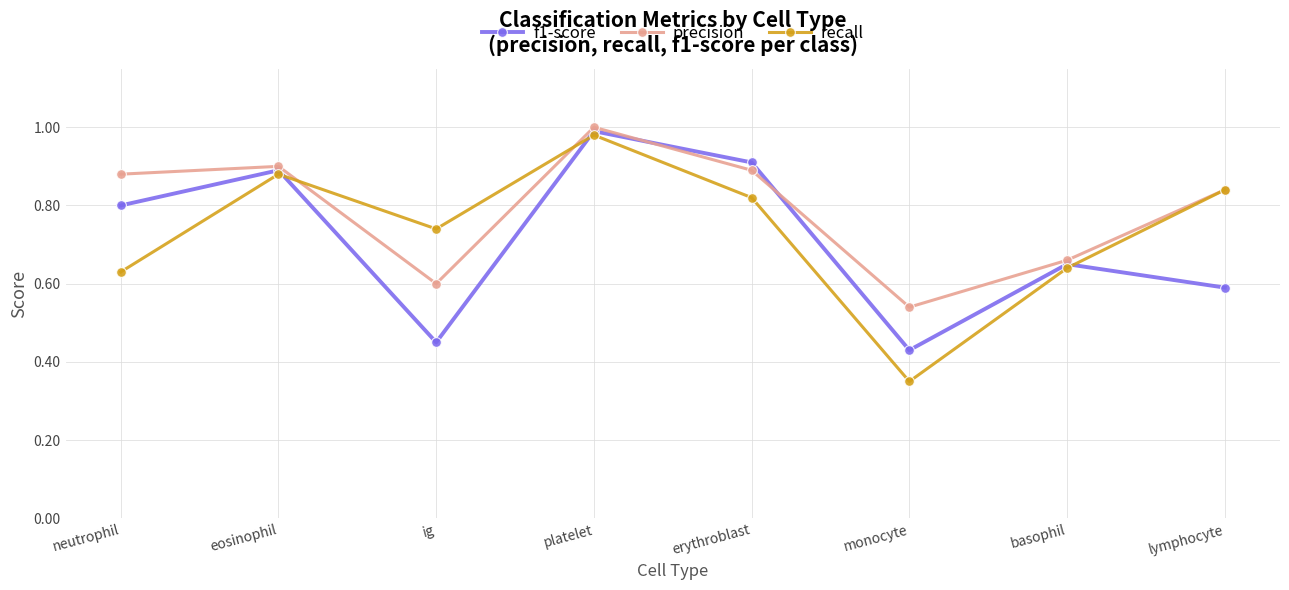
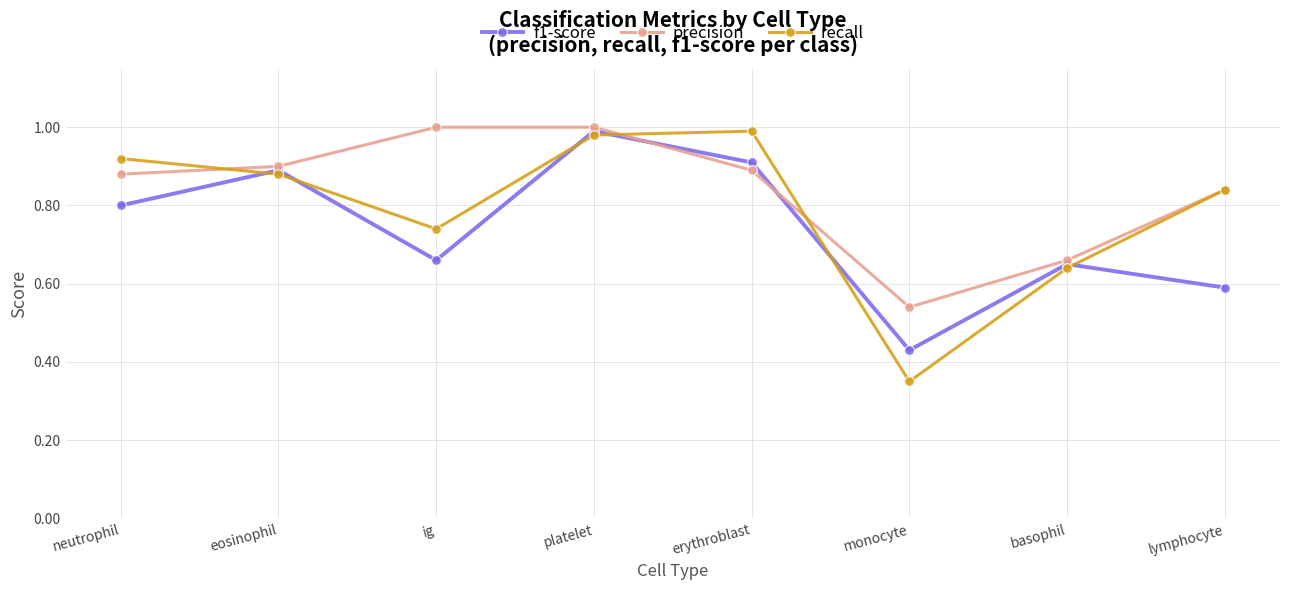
recall, neutrophil: 0.63 -> 0.92
f1-score, ig: 0.45 -> 0.66
precision, ig: 0.6 -> 1.0
recall, erythroblast: 0.82 -> 0.99
